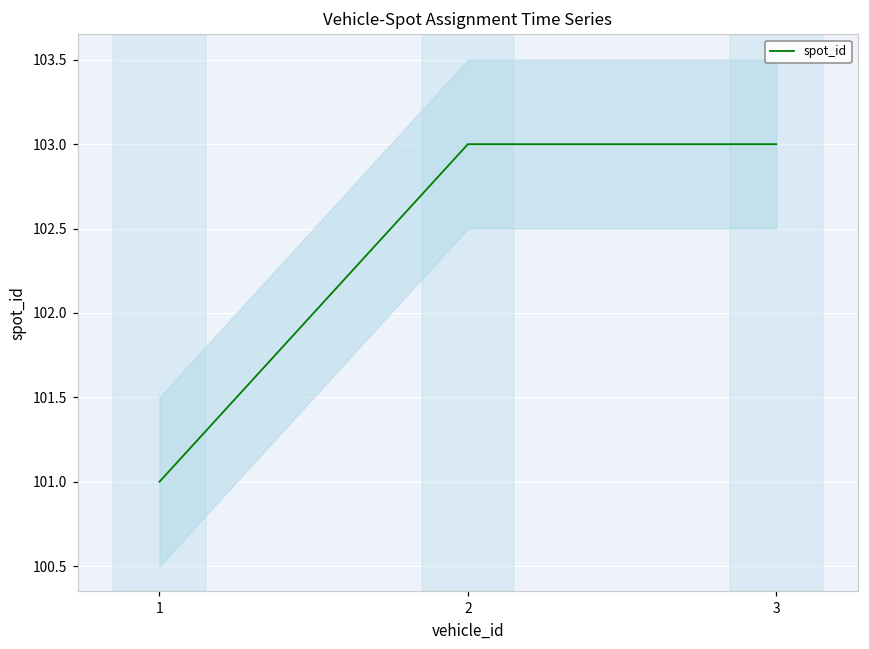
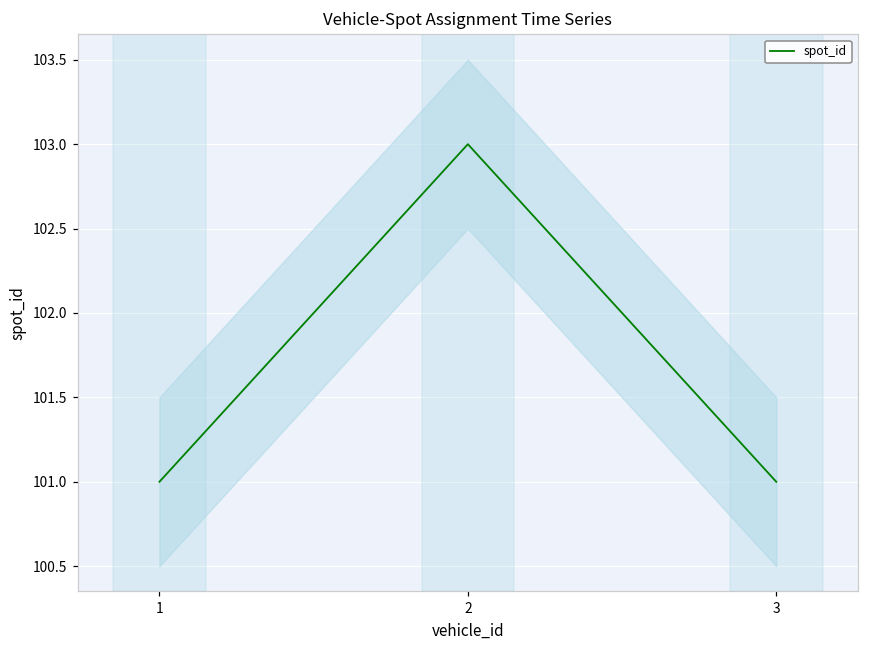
spot_id, 3: 103 -> 101
